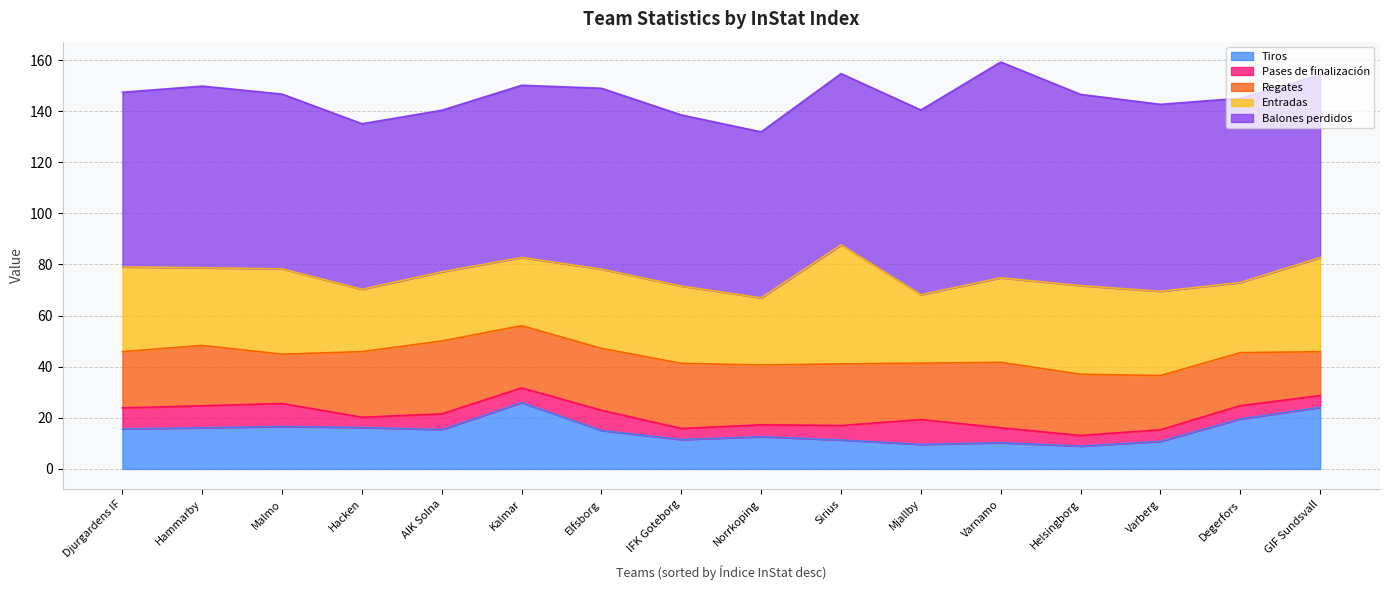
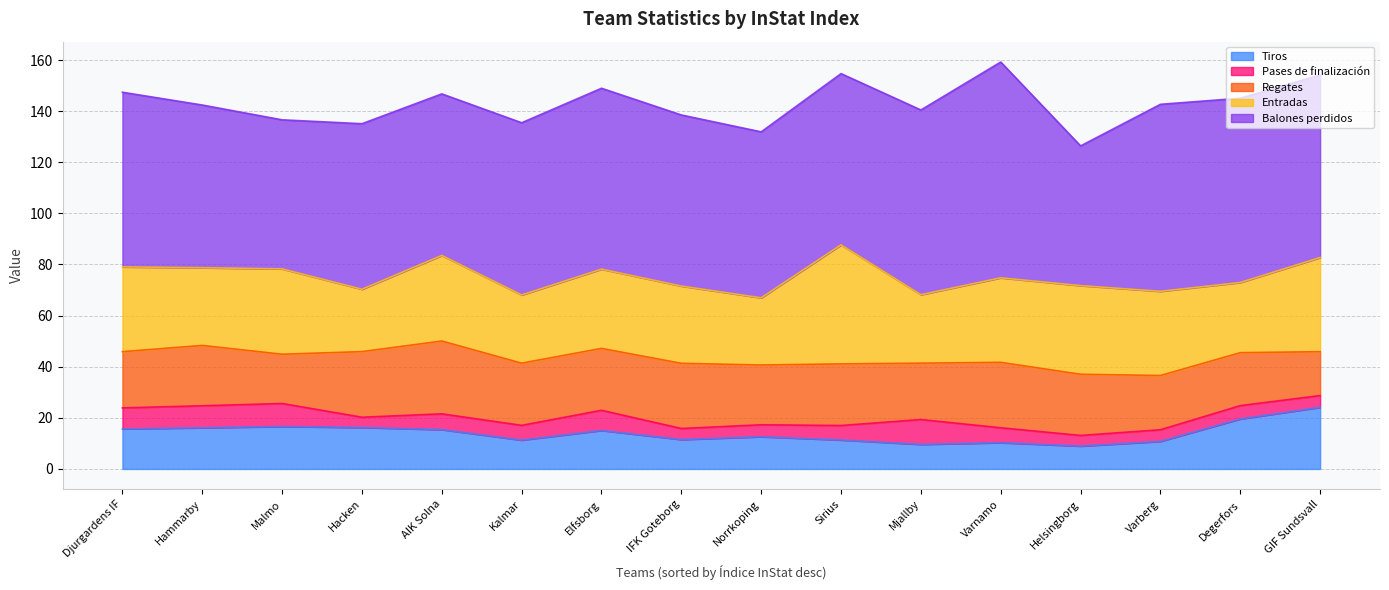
Balones perdidos, Hammarby: 71 -> 64
Balones perdidos, Malmo: 68 -> 58
Entradas, AIK Solna: 27 -> 33
Tiros, Kalmar: 26 -> 11
Balones perdidos, Helsingborg: 75 -> 55
